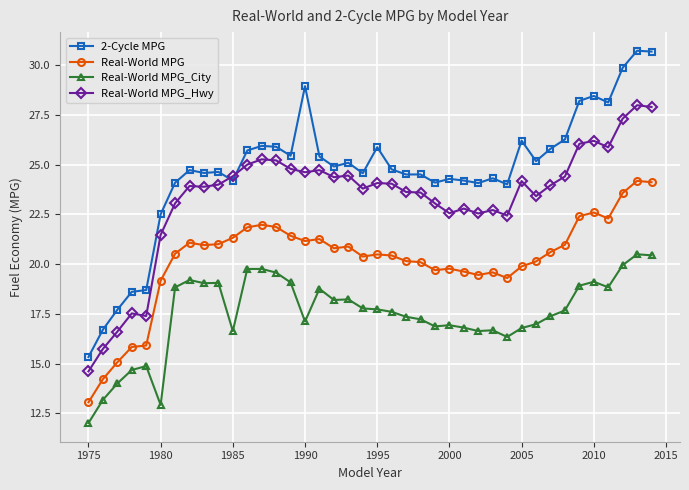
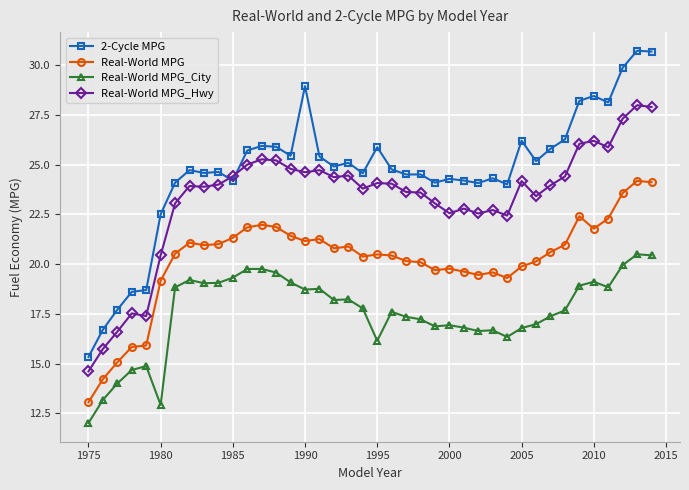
Real-World MPG_Hwy, 1980: 21.5 -> 20.4
Real-World MPG_City, 1985: 16.6 -> 19.3
Real-World MPG_City, 1990: 17.1 -> 18.7
Real-World MPG_City, 1995: 17.7 -> 16.1
Real-World MPG, 2010: 22.6 -> 21.8
